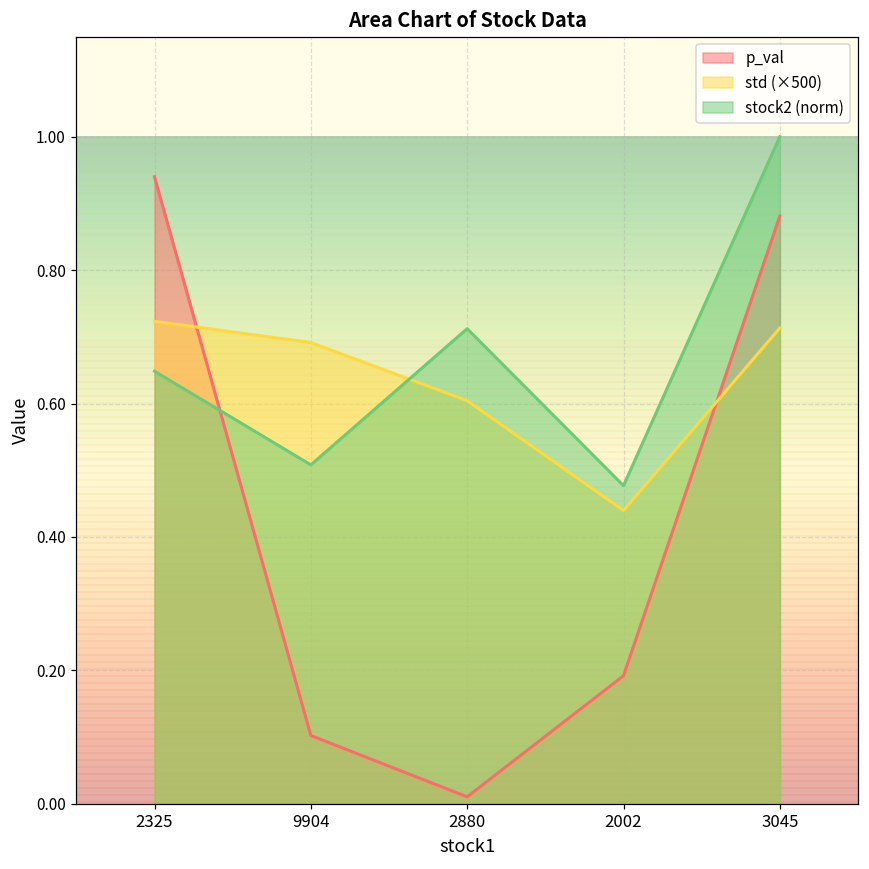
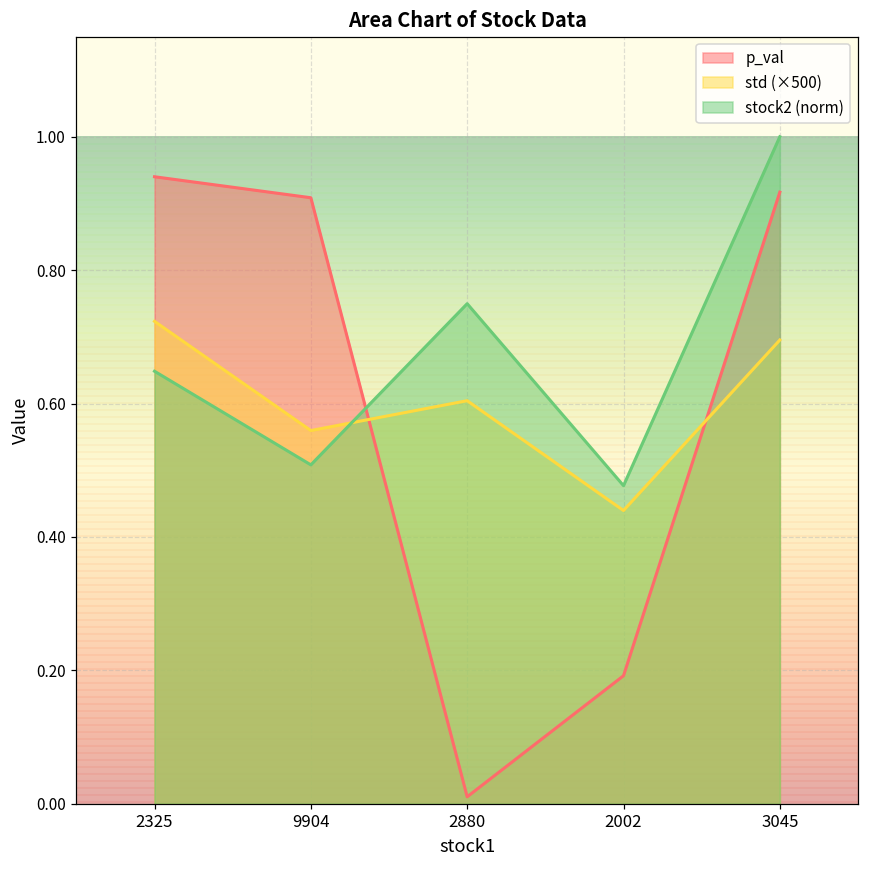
p_val, 9904: 0.10 -> 0.91
std (×500), 9904: 0.69 -> 0.56
stock2 (norm), 2880: 0.71 -> 0.75
p_val, 3045: 0.88 -> 0.92
std (×500), 3045: 0.71 -> 0.70
